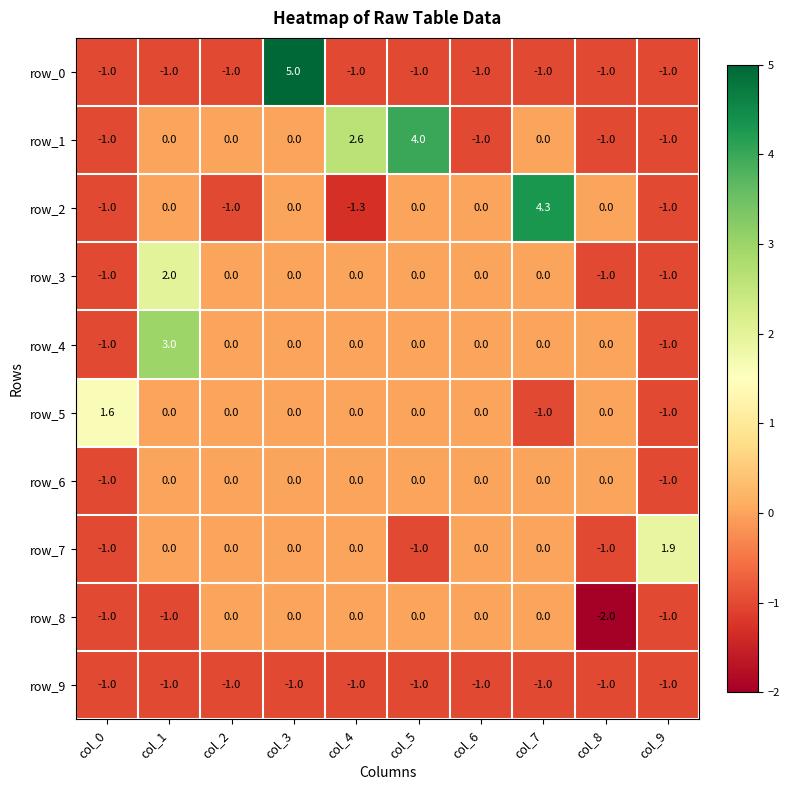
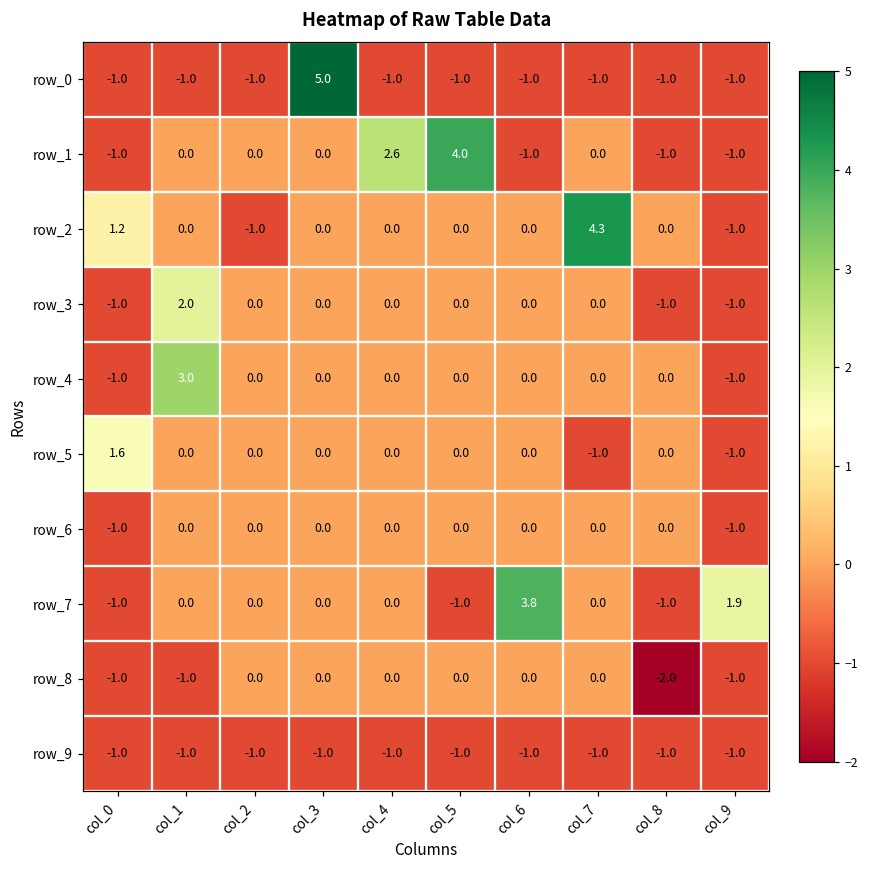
row_2, col_0: -1.0 -> 1.2
row_2, col_4: -1.3 -> 0.0
row_7, col_6: 0.0 -> 3.8
